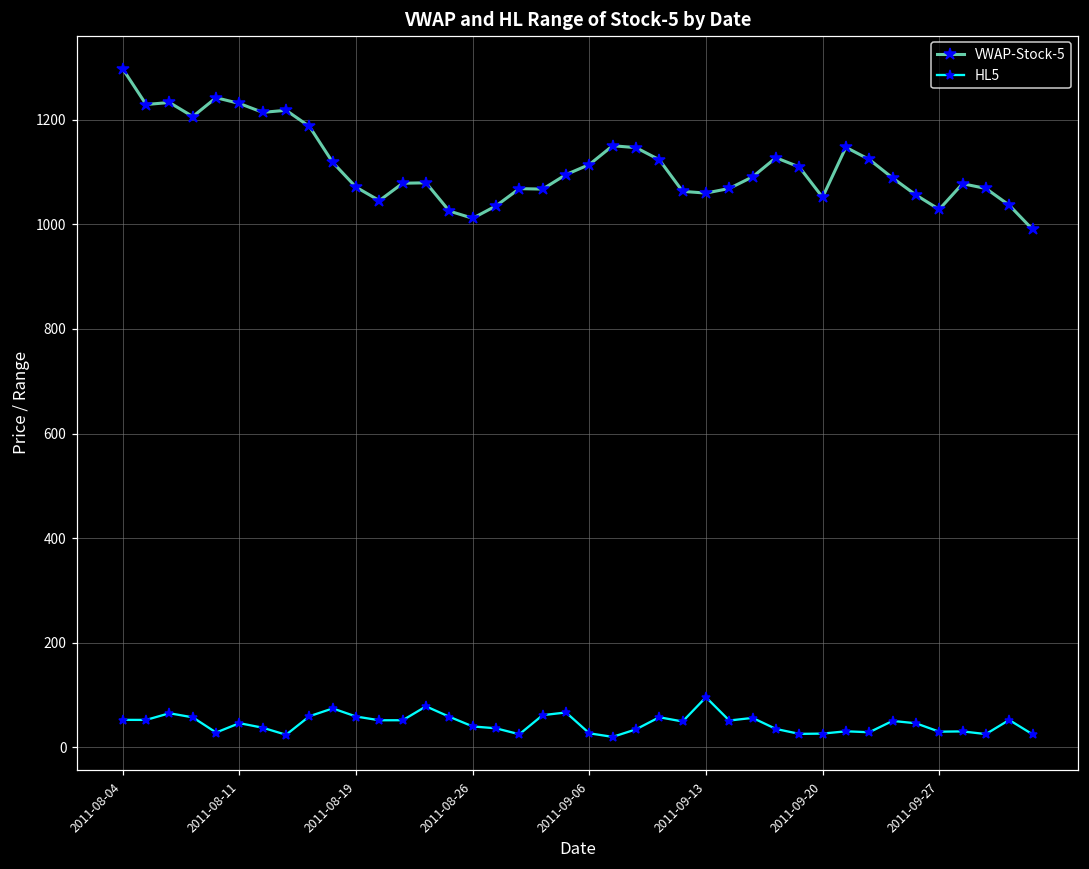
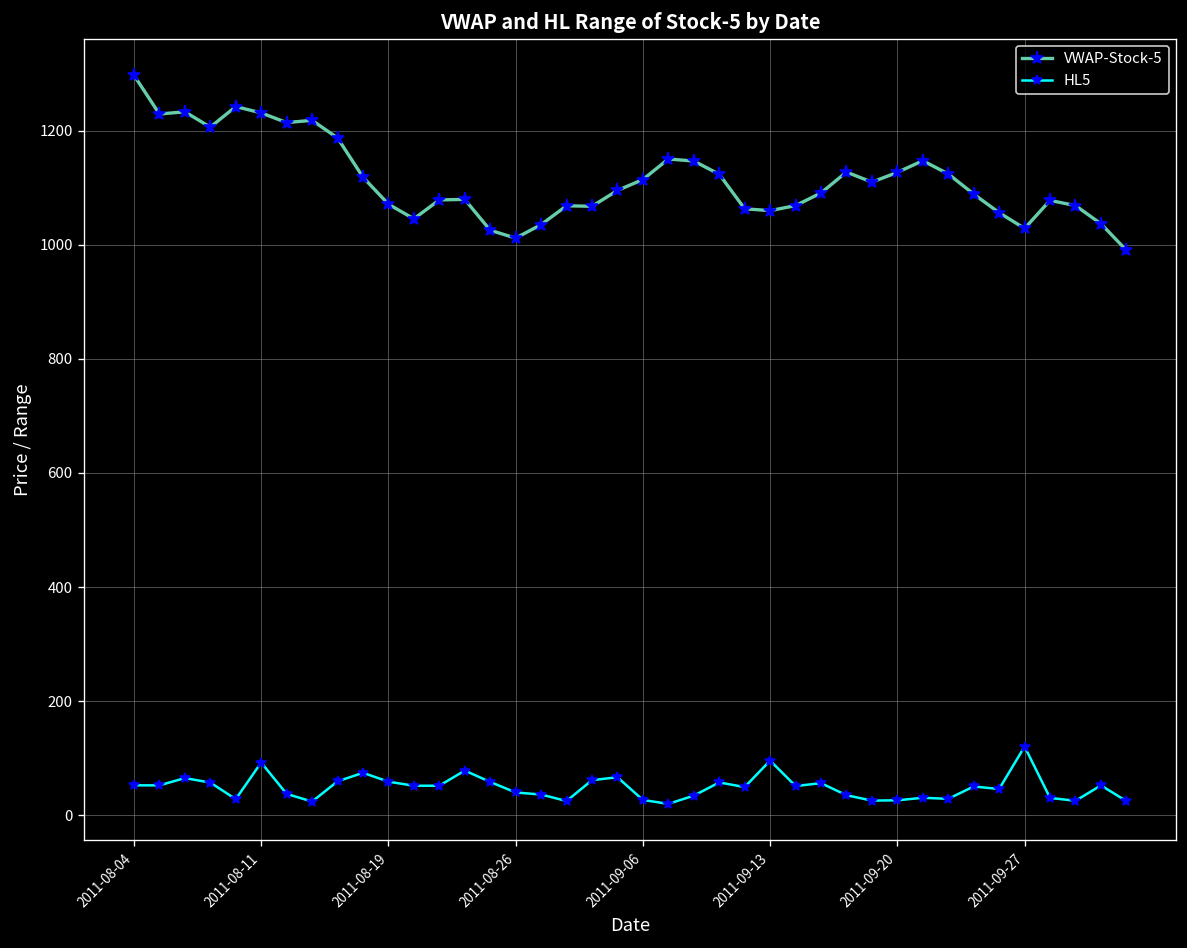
HL5, 2011-08-11: 50 -> 90
VWAP-Stock-5, 2011-09-20: 1050 -> 1130
HL5, 2011-09-27: 30 -> 120
